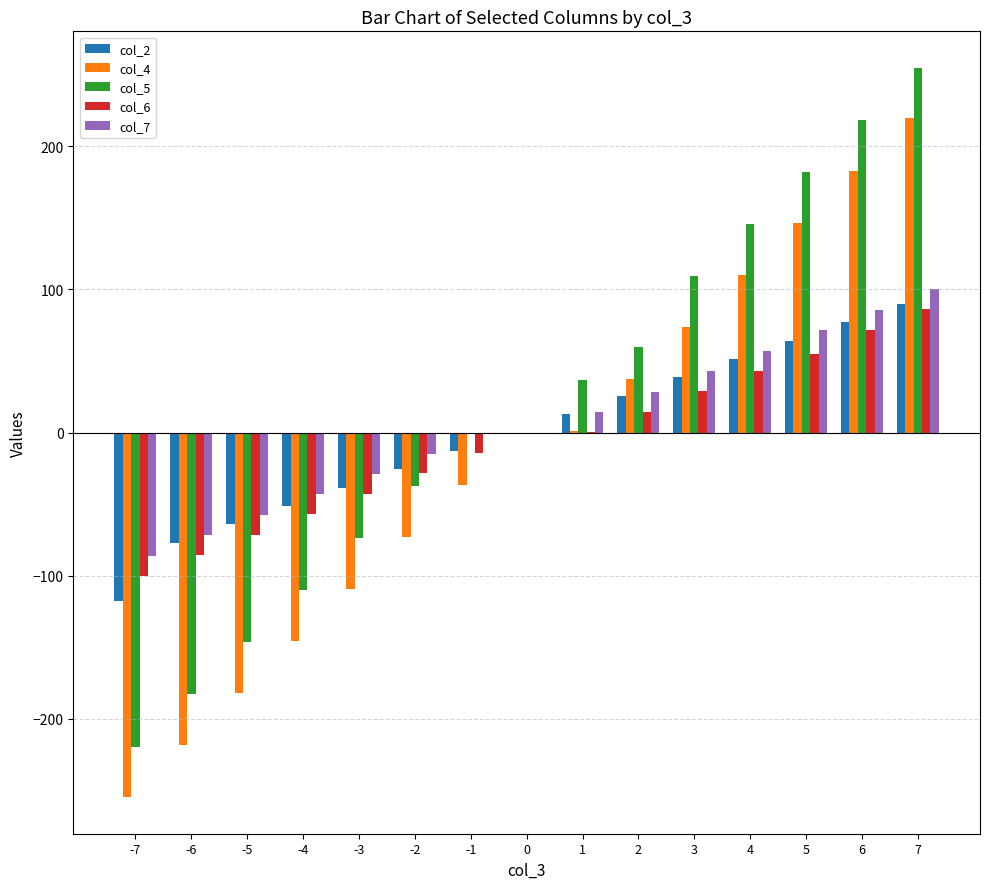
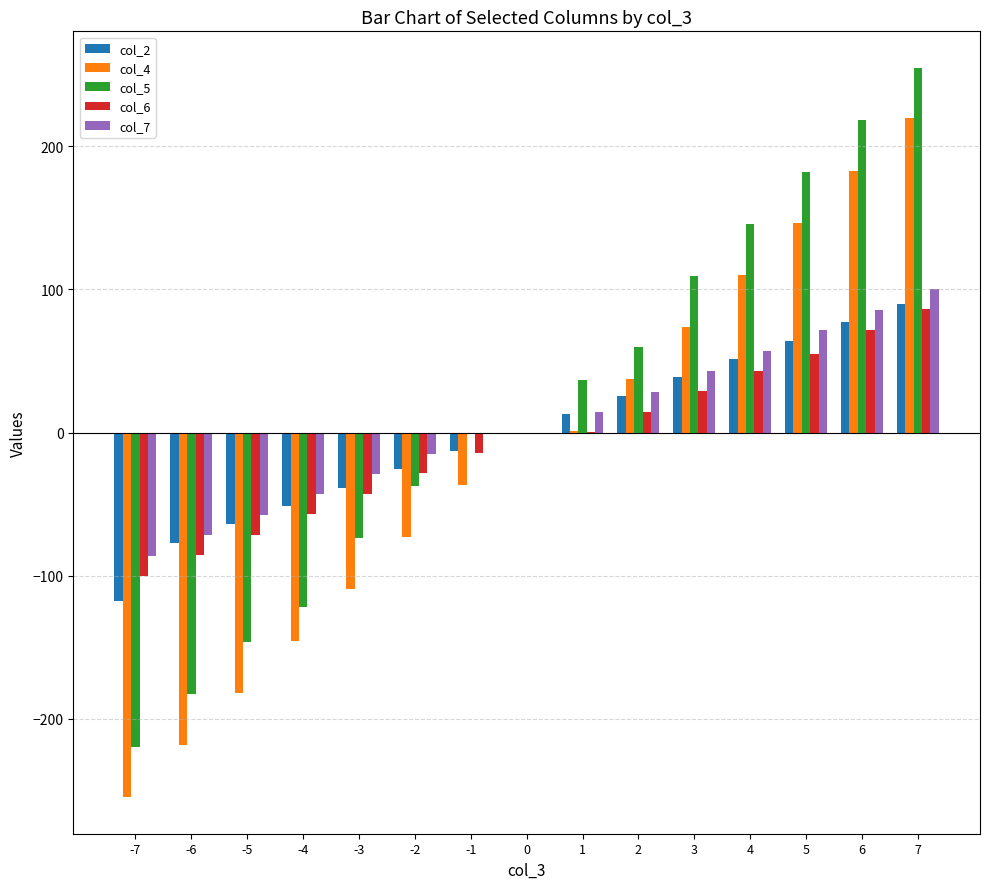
col_5, -4: -110 -> -122
